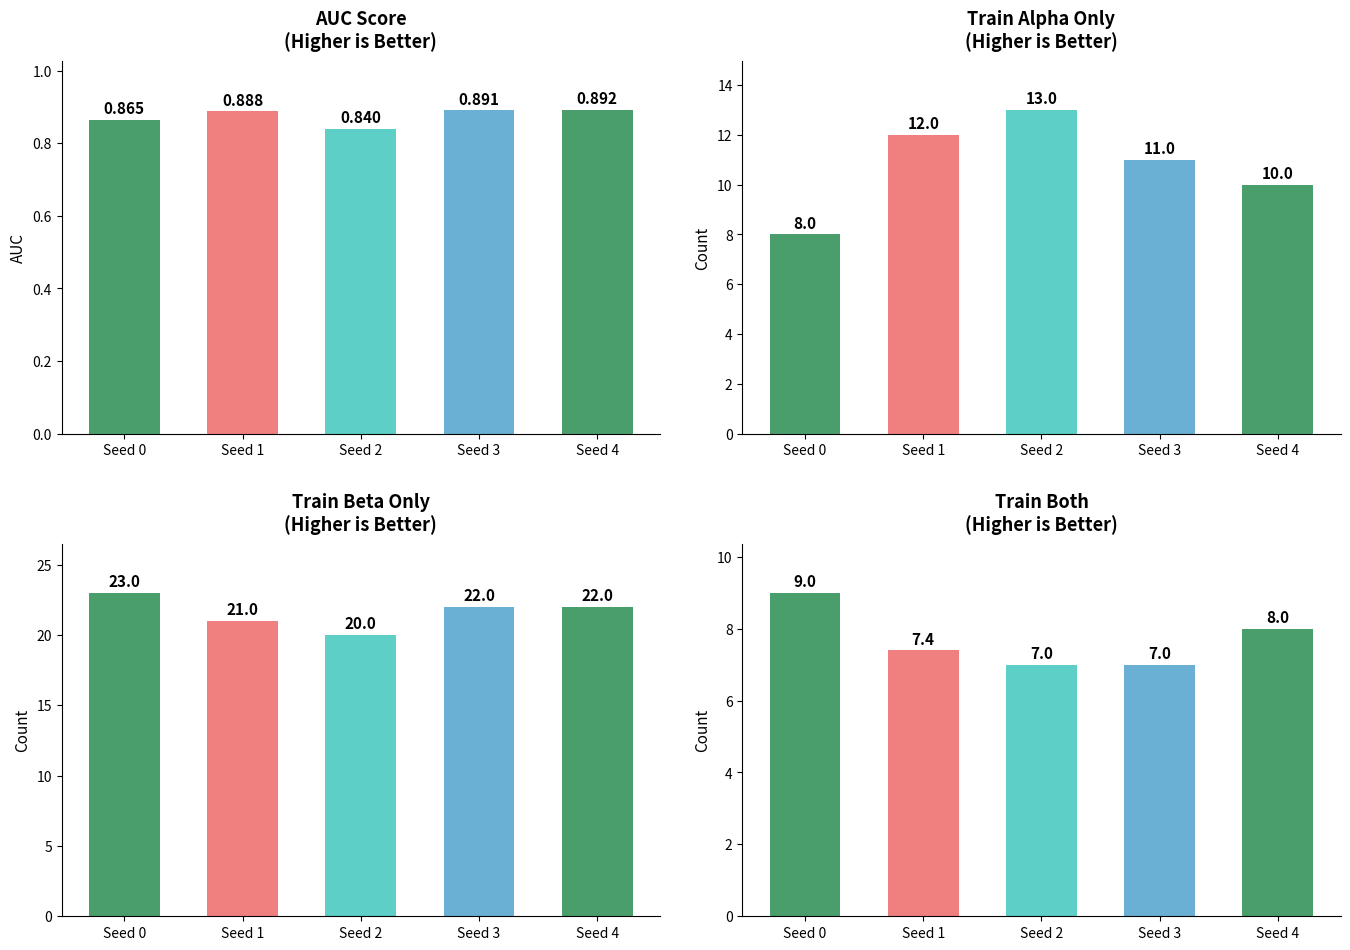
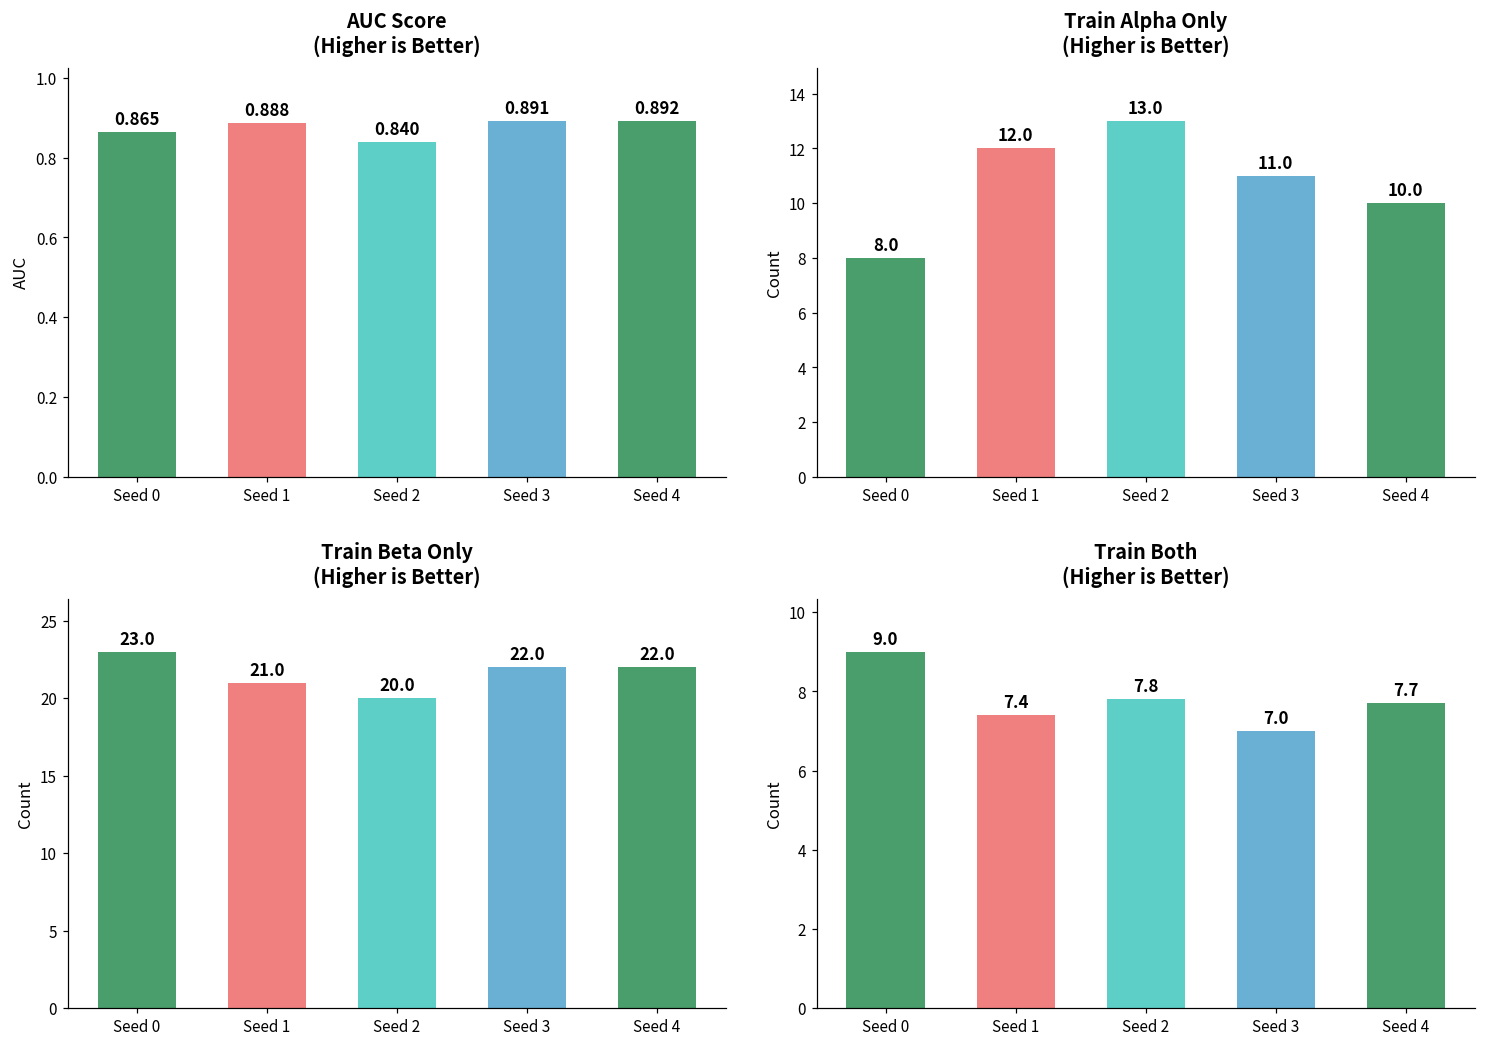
Train Both (Higher is Better), Seed 2: 7.0 -> 7.8
Train Both (Higher is Better), Seed 4: 8.0 -> 7.7
